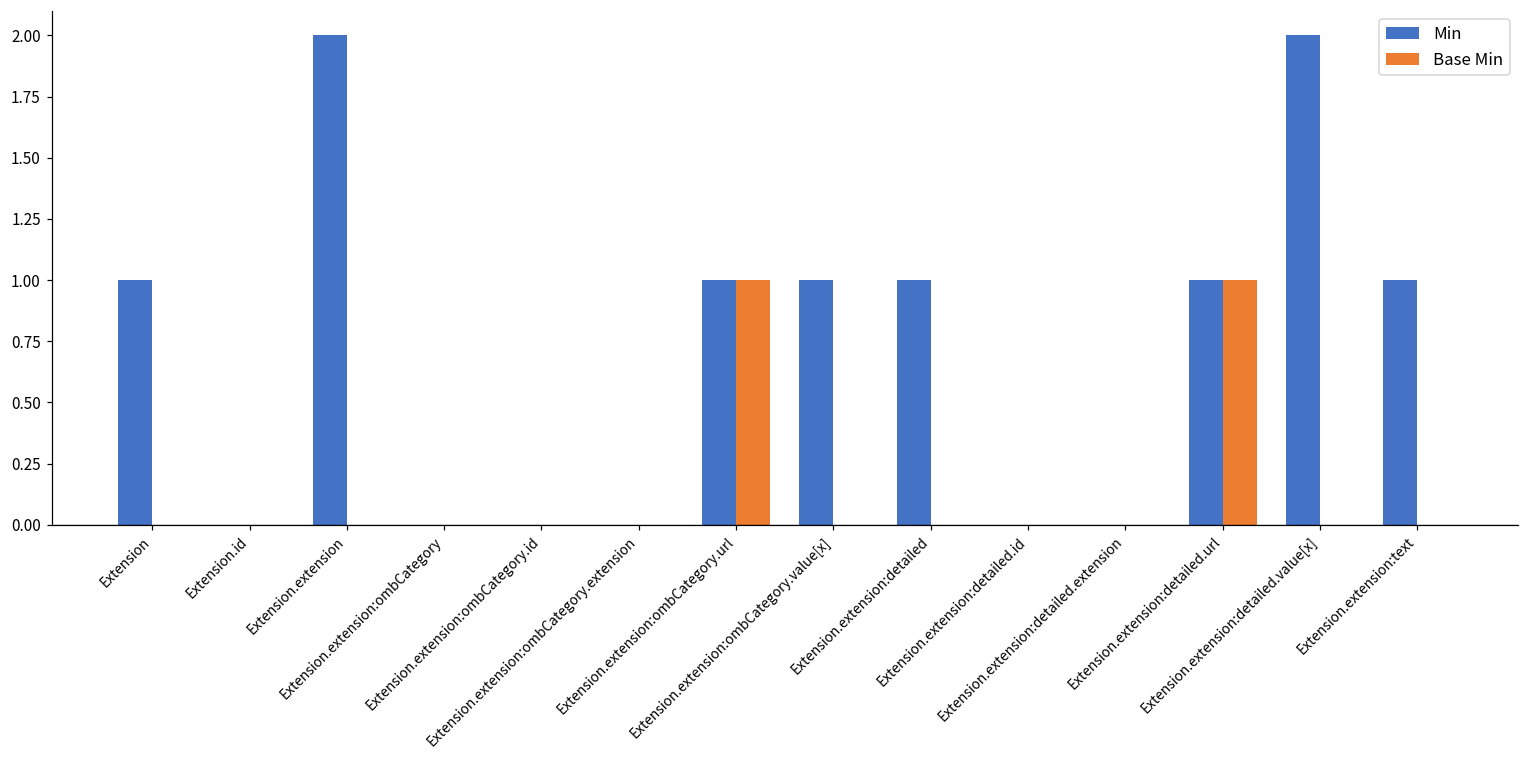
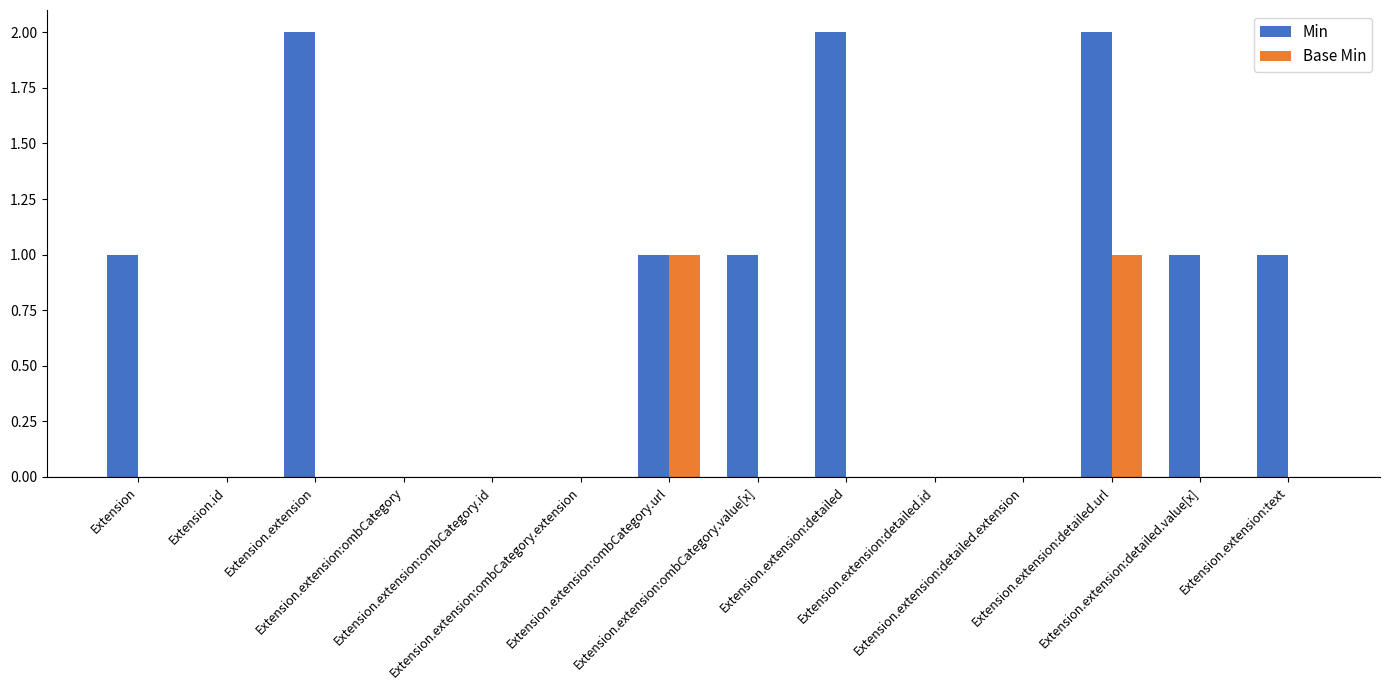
Min, Extension.extension:detailed: 1 -> 2
Min, Extension.extension:detailed.url: 1 -> 2
Min, Extension.extension:detailed.value[x]: 2 -> 1
